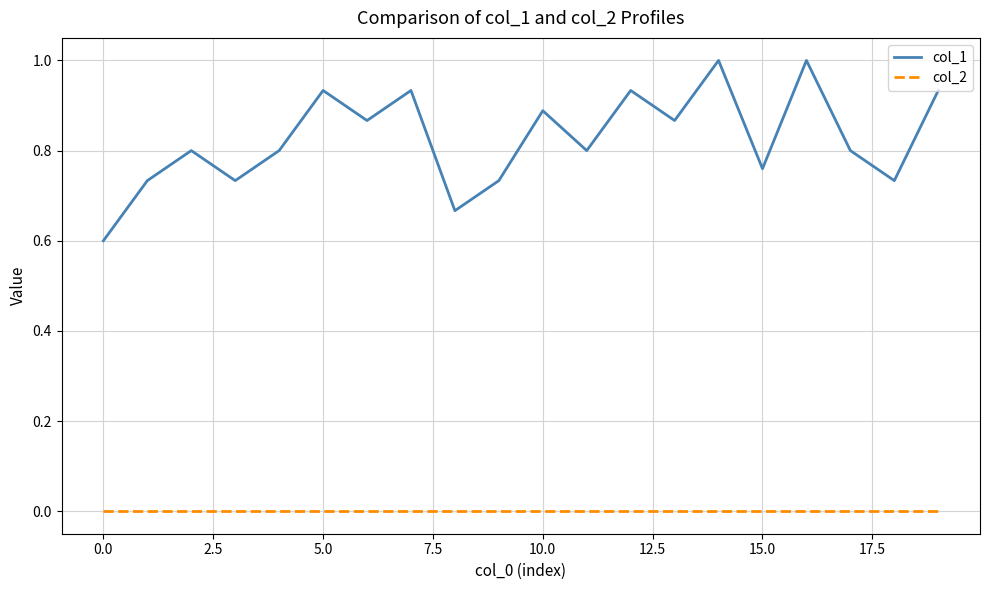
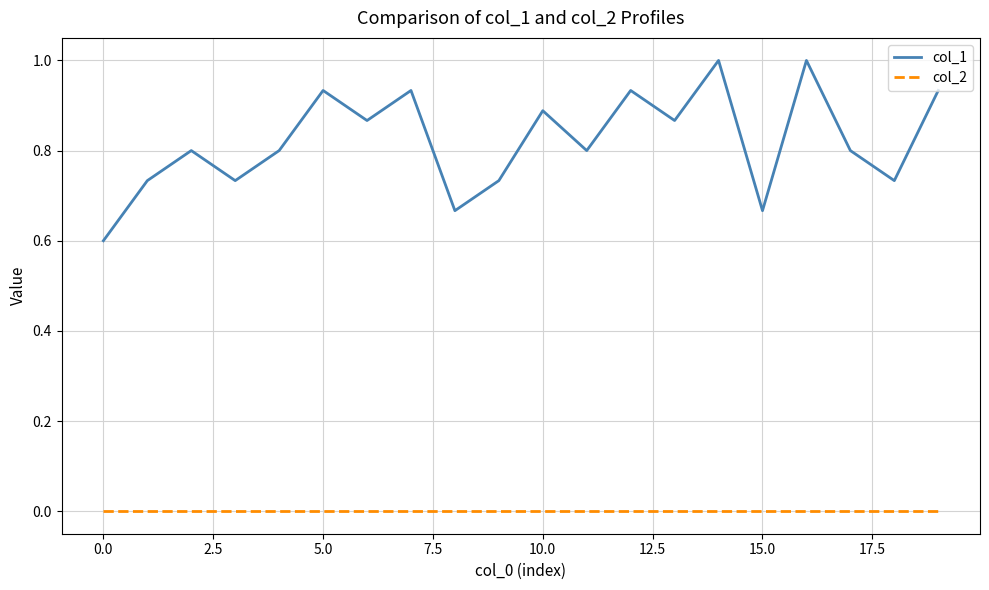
col_1, 15.0: 0.76 -> 0.67
